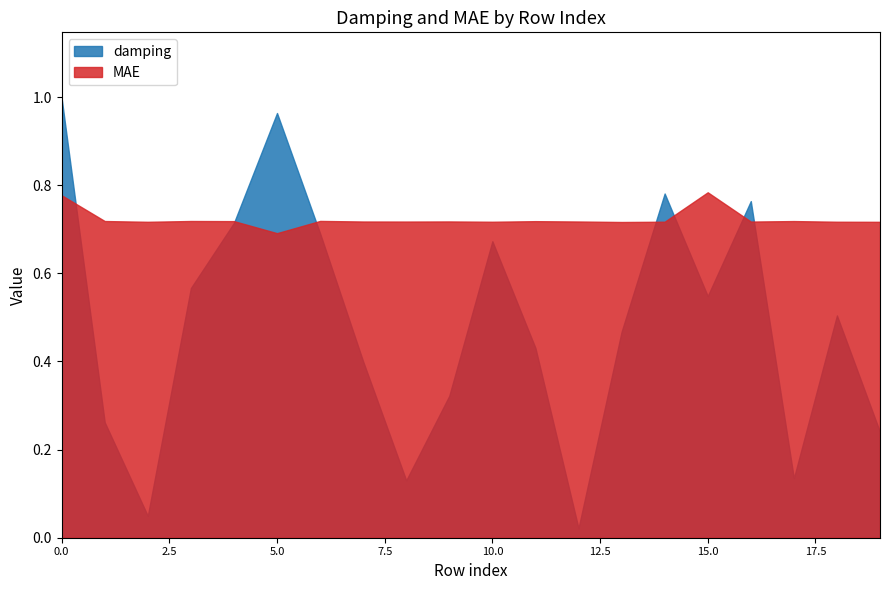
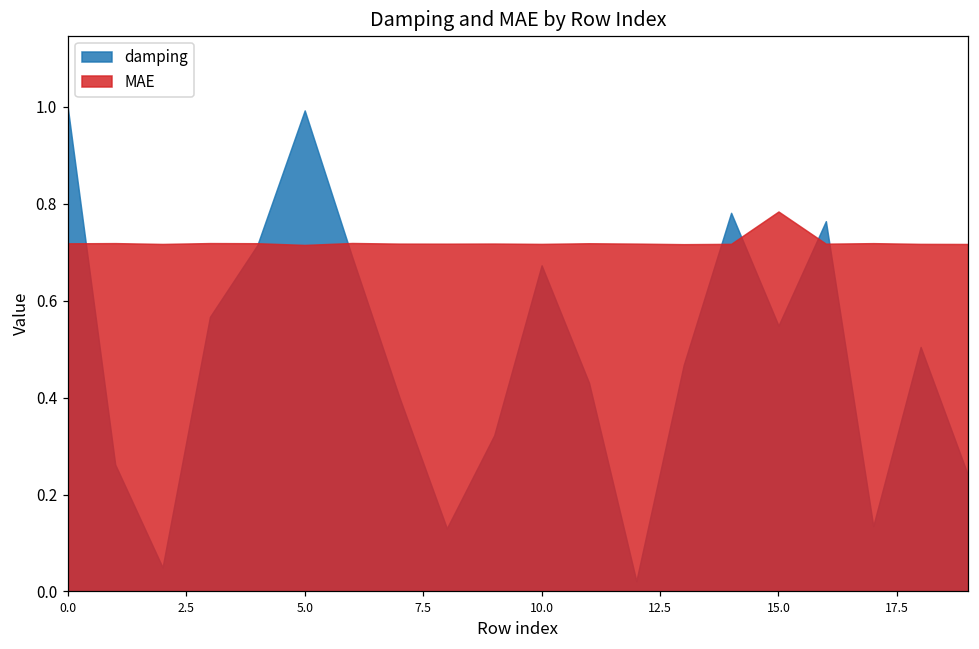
MAE, 0.0: 0.78 -> 0.72
damping, 5.0: 0.96 -> 0.99
MAE, 5.0: 0.69 -> 0.71
